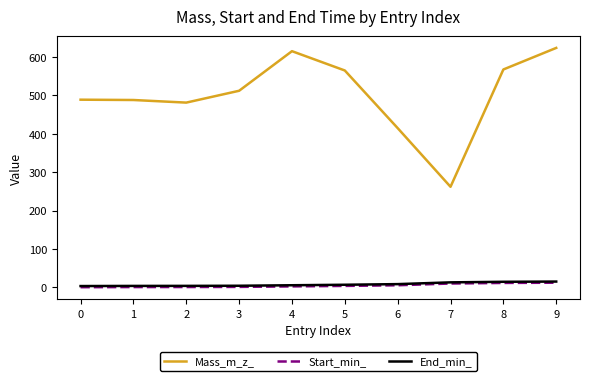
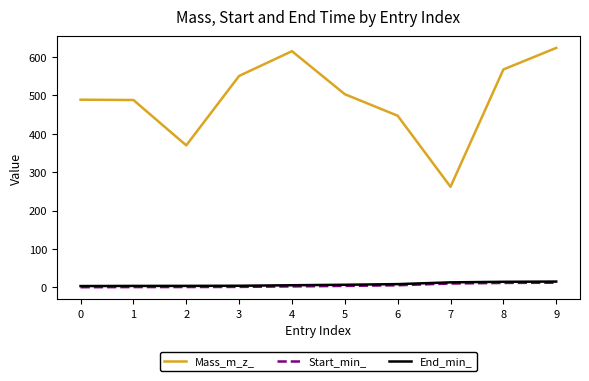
Mass_m_z_, 2: 480 -> 370
Mass_m_z_, 3: 510 -> 550
Mass_m_z_, 5: 560 -> 500
Mass_m_z_, 6: 410 -> 450
